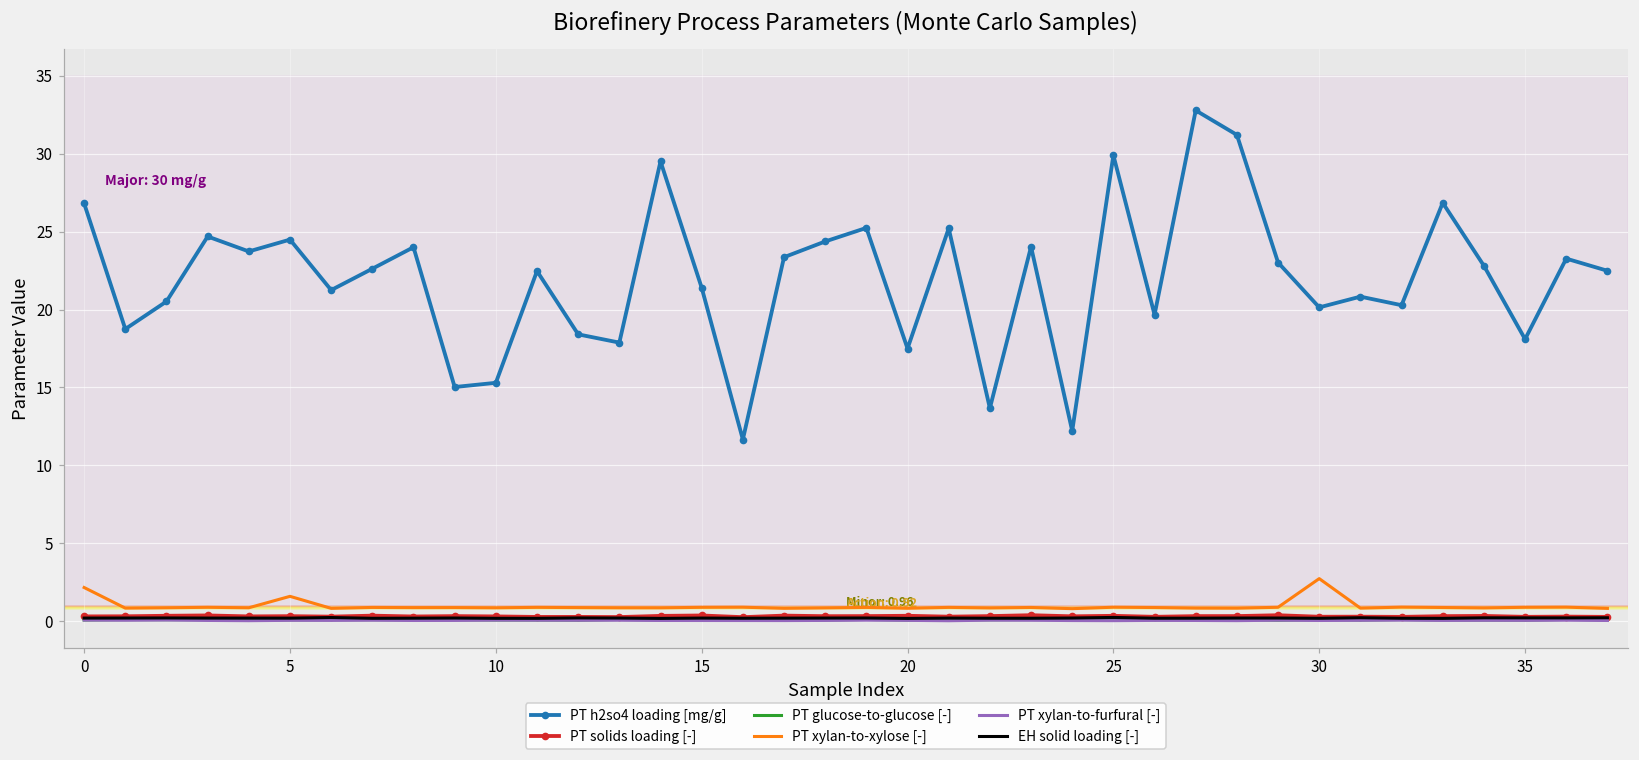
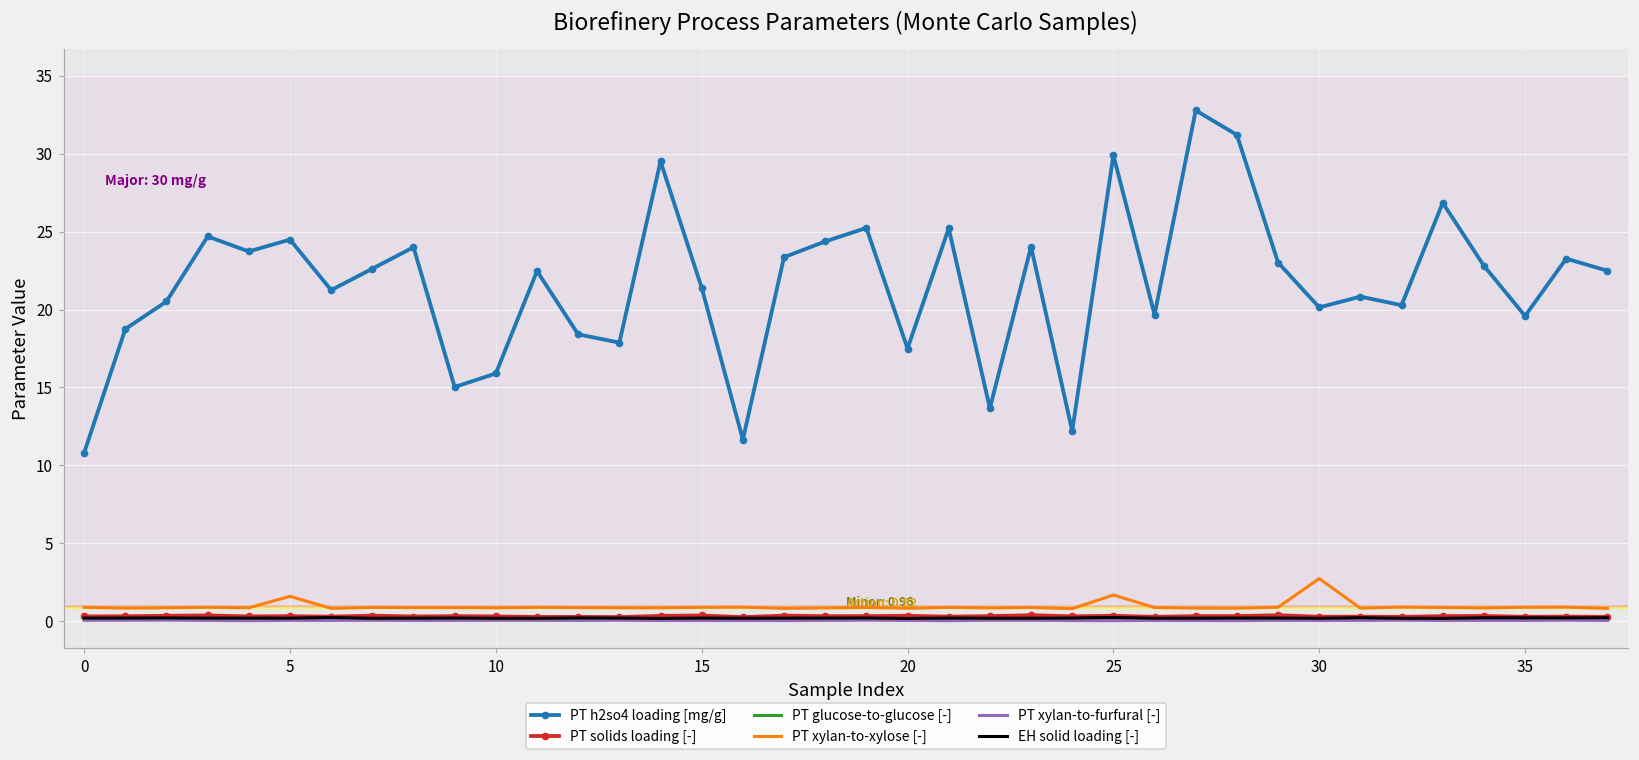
PT h2so4 loading [mg/g], 0: 26.8 -> 10.8
PT xylan-to-xylose [-], 0: 2.2 -> 0.9
PT h2so4 loading [mg/g], 10: 15.3 -> 15.9
PT xylan-to-xylose [-], 25: 0.9 -> 1.7
PT h2so4 loading [mg/g], 35: 18.1 -> 19.6
